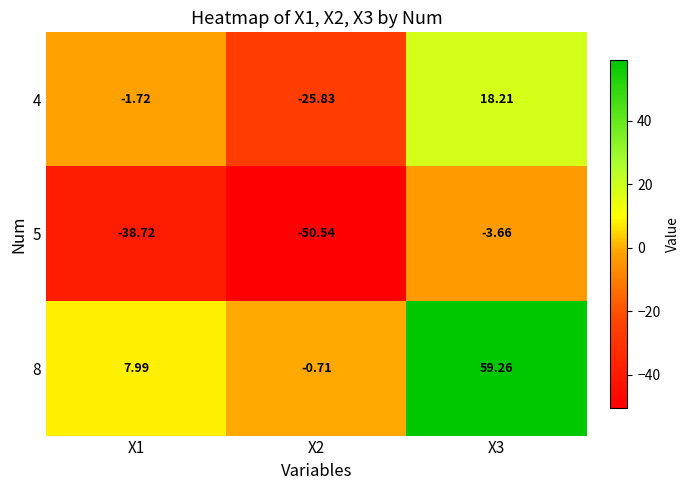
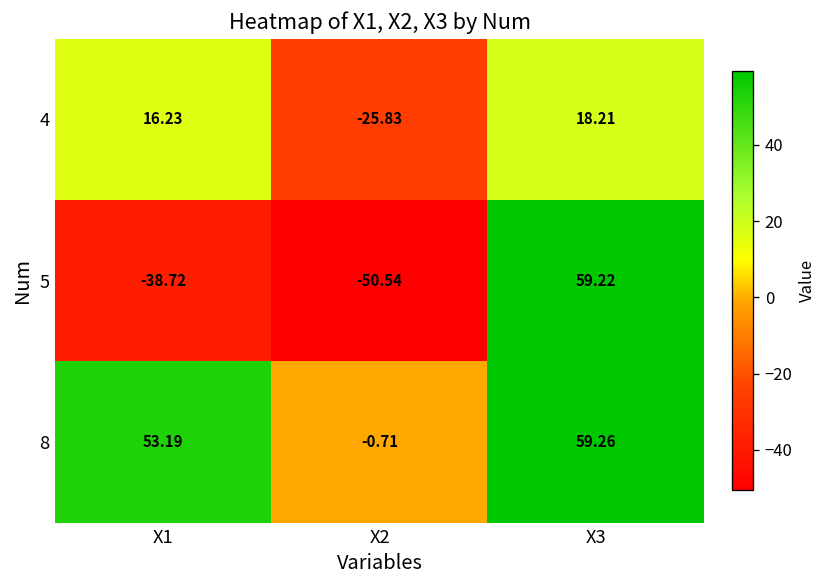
4, X1: -1.72 -> 16.23
5, X3: -3.66 -> 59.22
8, X1: 7.99 -> 53.19
